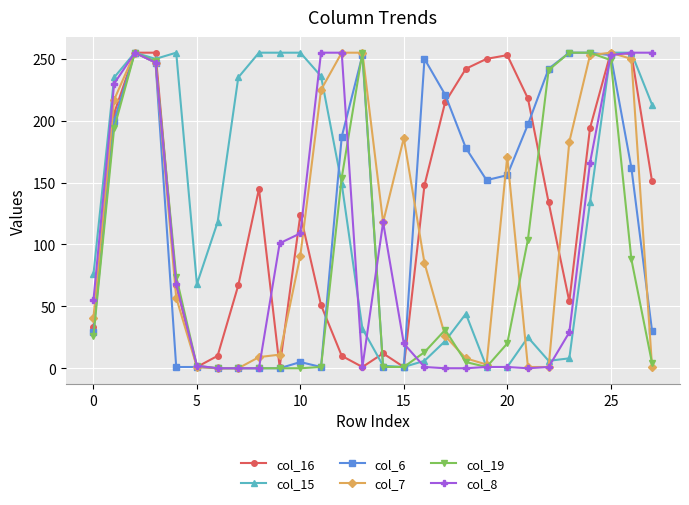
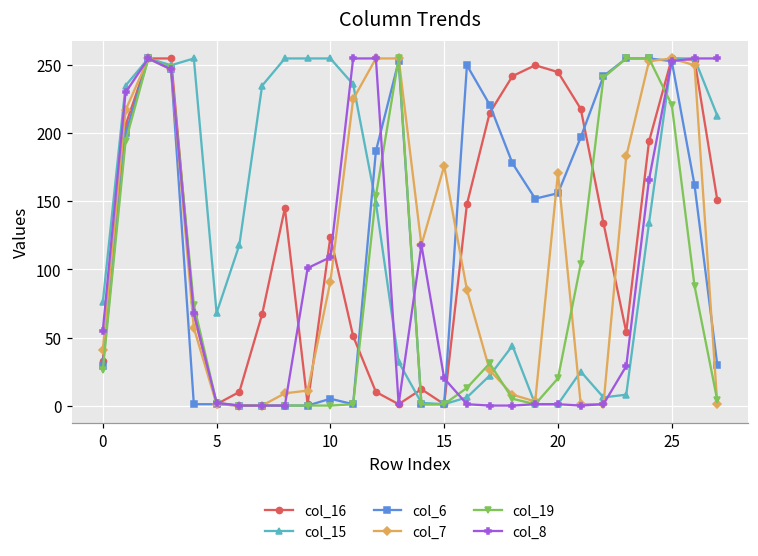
col_7, 15: 186 -> 176
col_16, 20: 253 -> 245
col_19, 25: 249 -> 221
